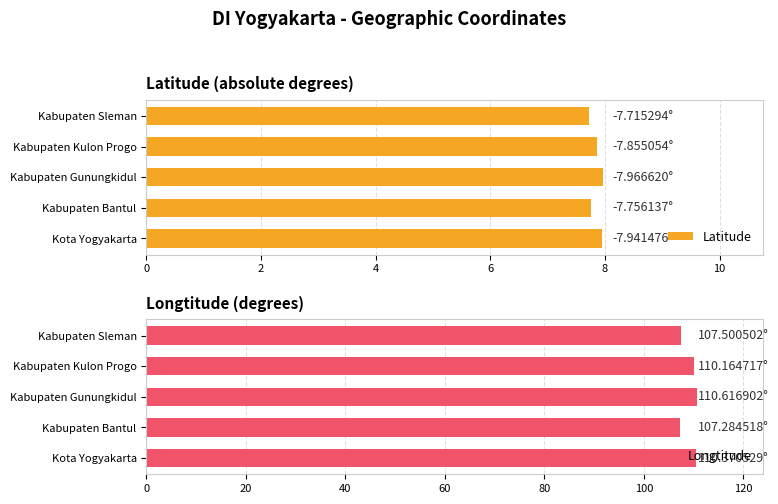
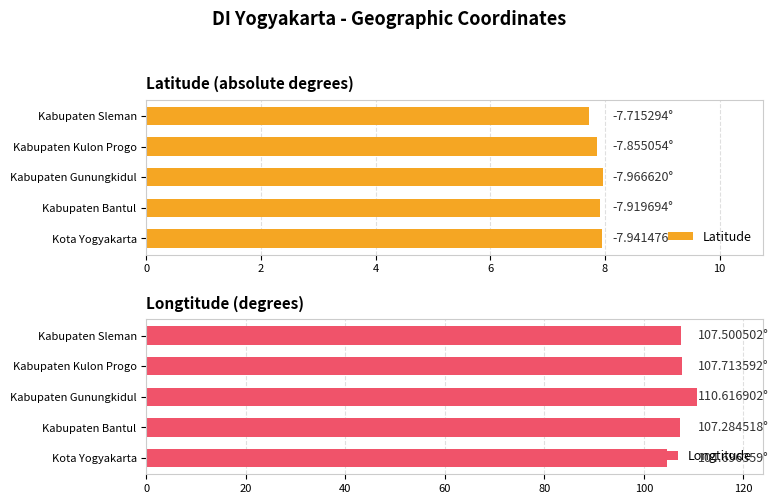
Latitude (absolute degrees), Kabupaten Bantul: -7.756137° -> -7.919694°
Longtitude (degrees), Kabupaten Kulon Progo: 110.164717° -> 107.713592°
Longtitude (degrees), Kota Yogyakarta: 110.370529° -> 104.696359°
